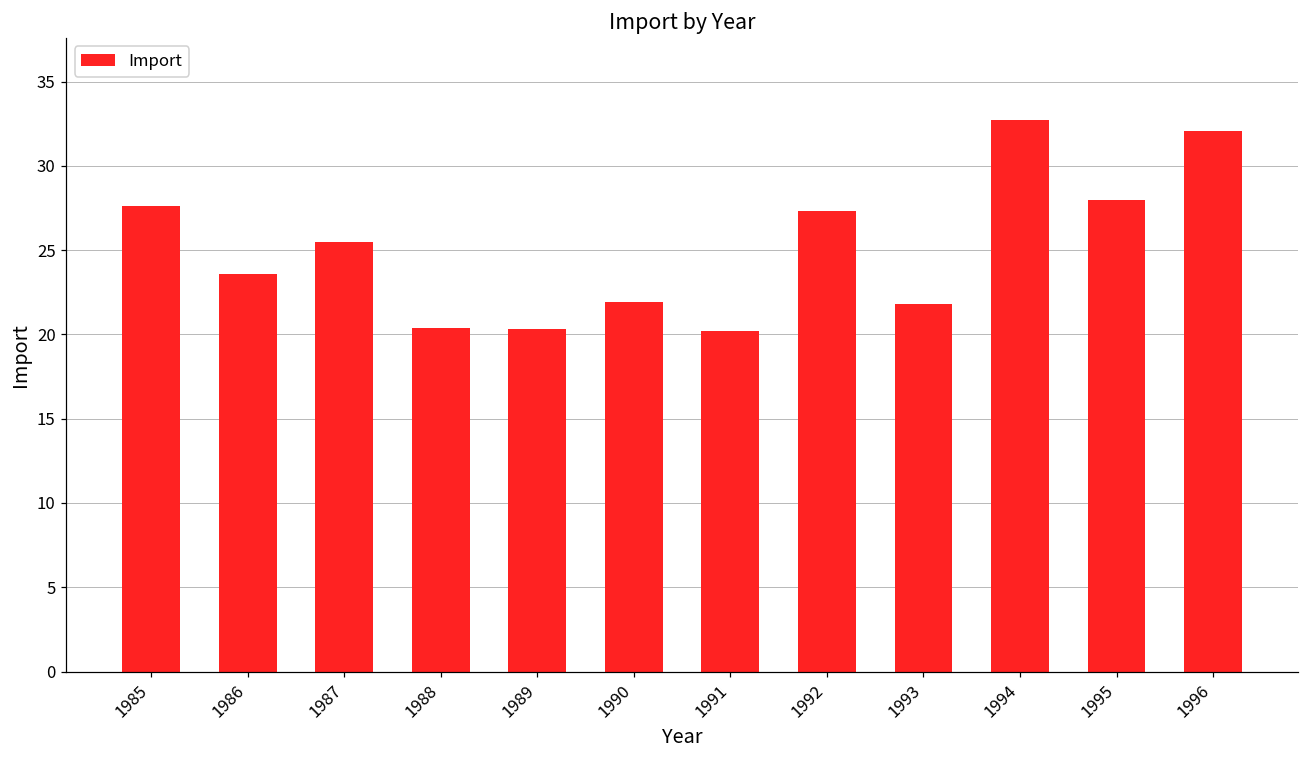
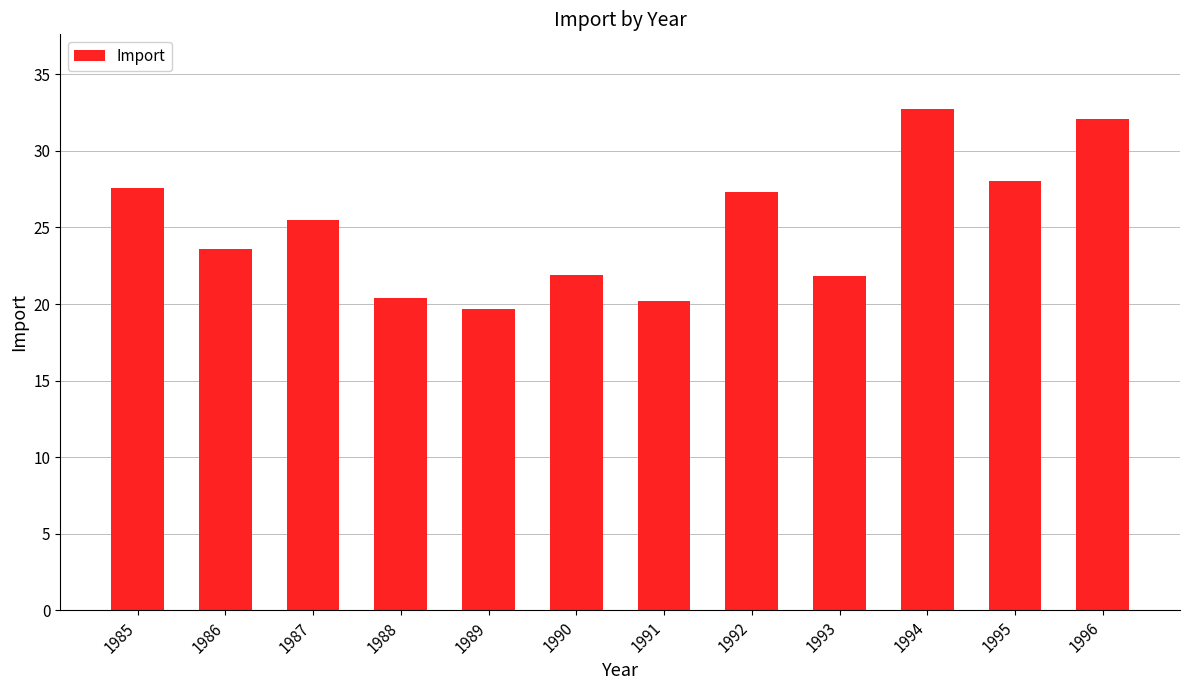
1989: 20.3 -> 19.7
